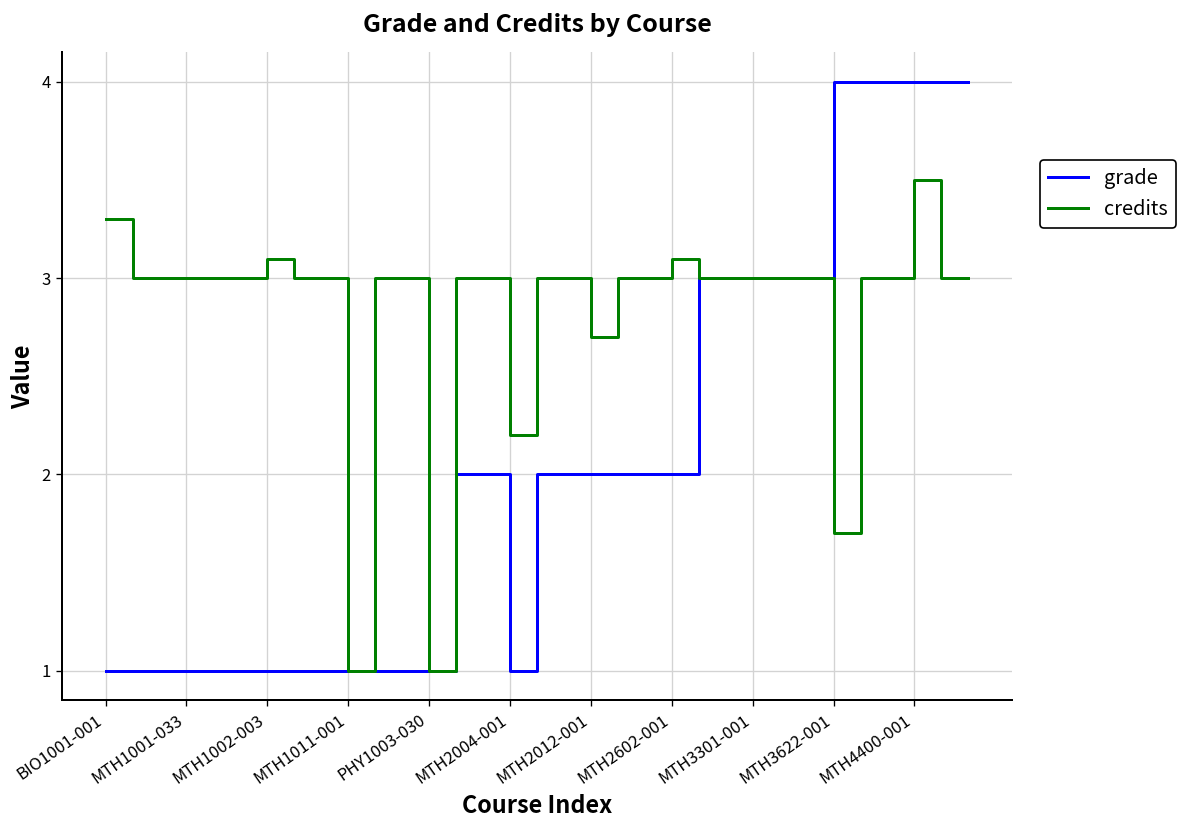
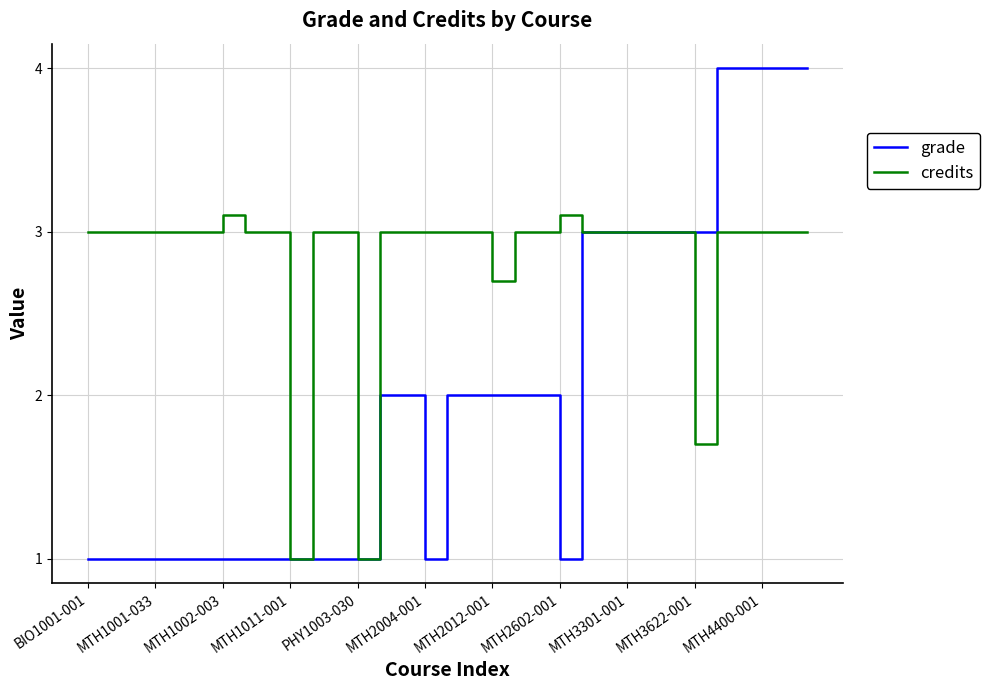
credits, BIO1001-001: 3.3 -> 3.0
credits, MTH2004-001: 2.2 -> 3.0
grade, MTH2602-001: 2 -> 1
grade, MTH3622-001: 4 -> 3
credits, MTH4400-001: 3.5 -> 3.0
